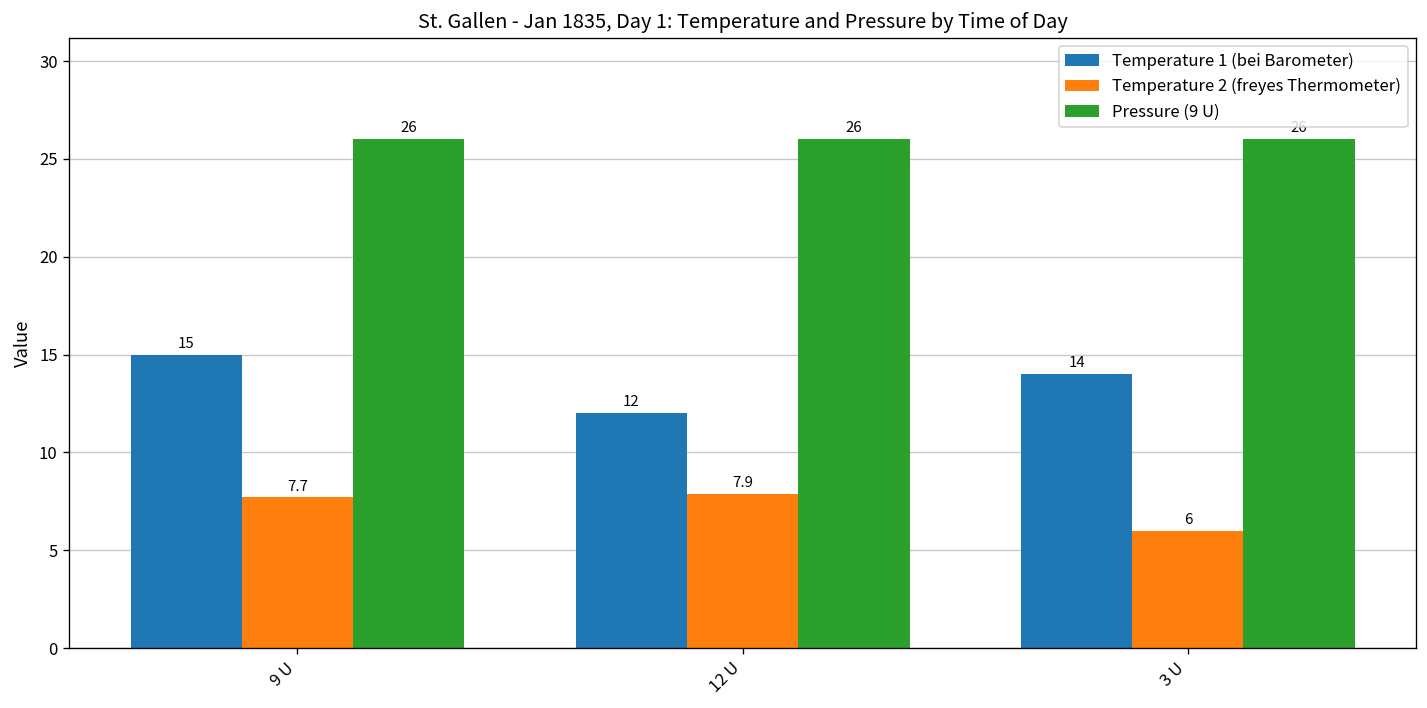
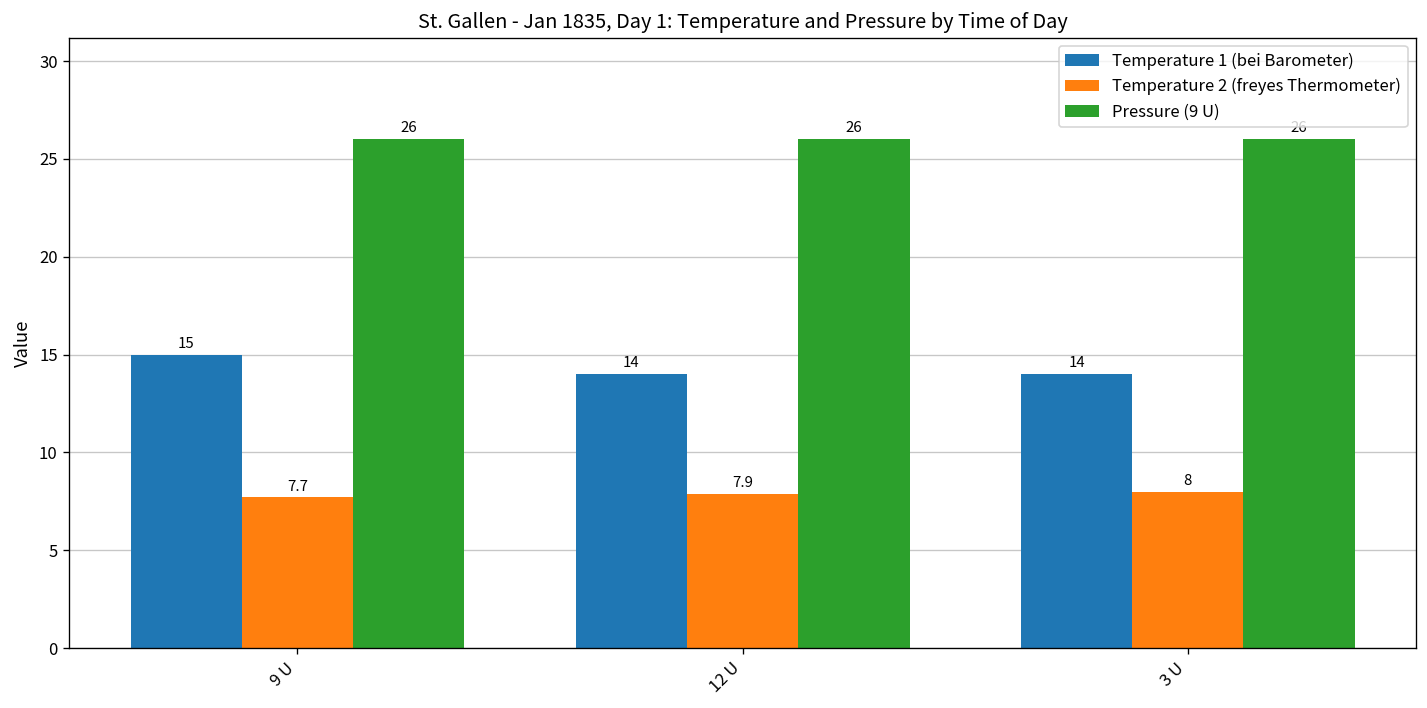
Temperature 1 (bei Barometer), 12 U: 12 -> 14
Temperature 2 (freyes Thermometer), 3 U: 6 -> 8
